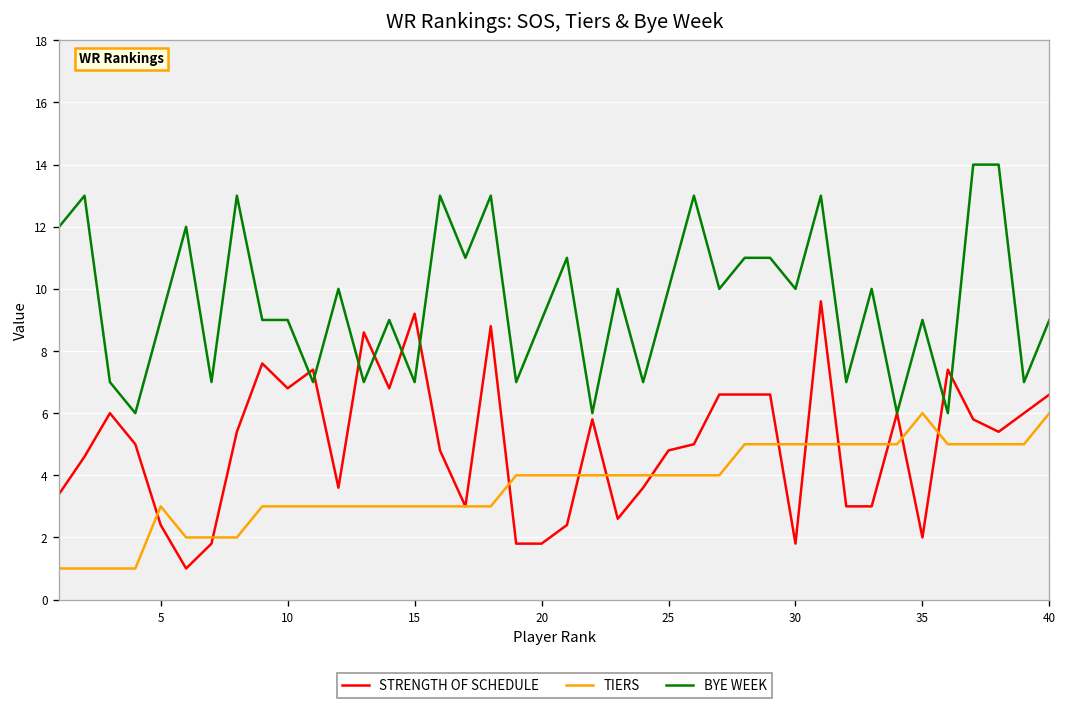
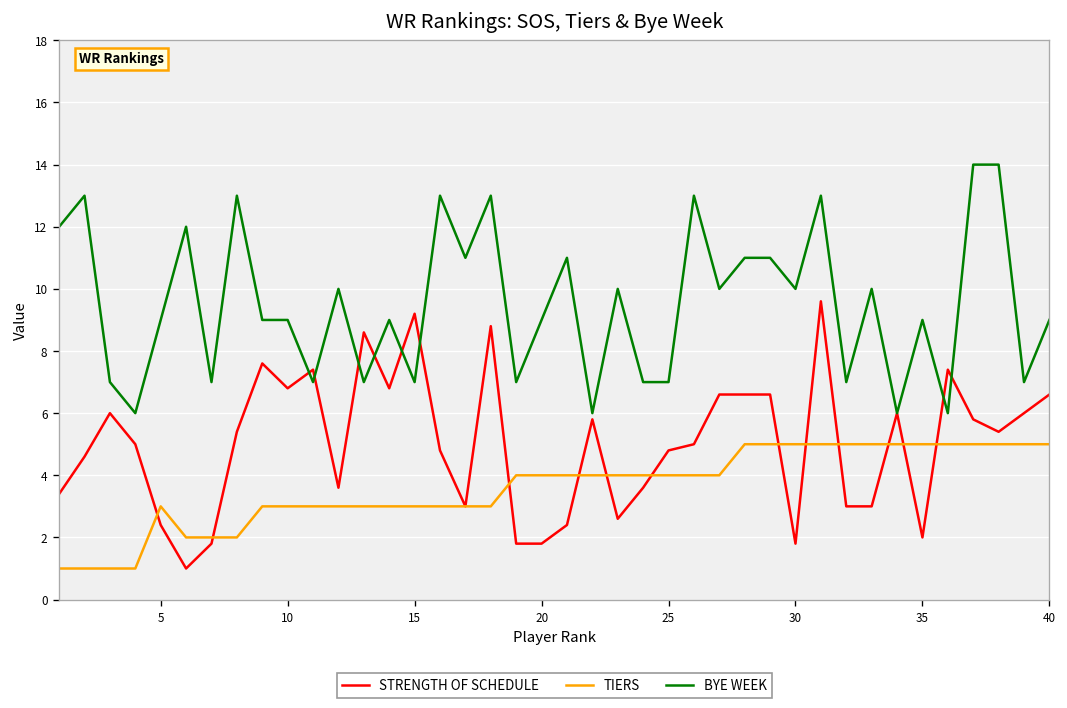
BYE WEEK, 25: 10 -> 7
TIERS, 35: 6 -> 5
TIERS, 40: 6 -> 5
